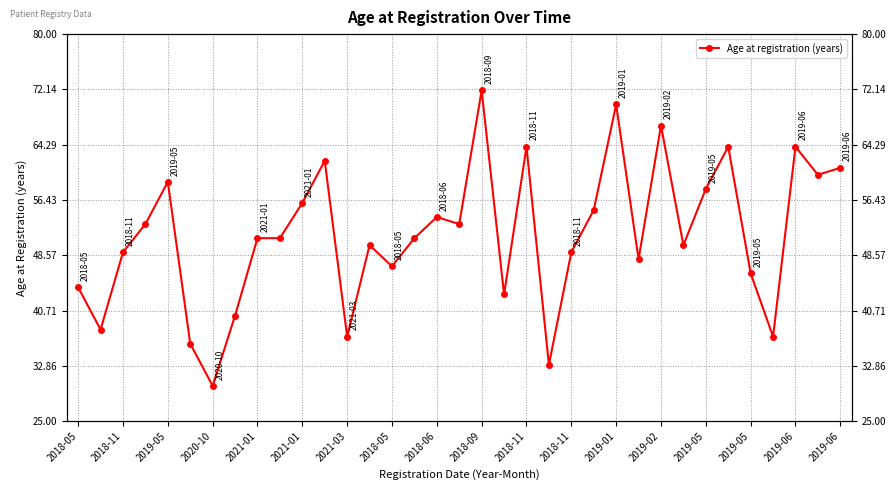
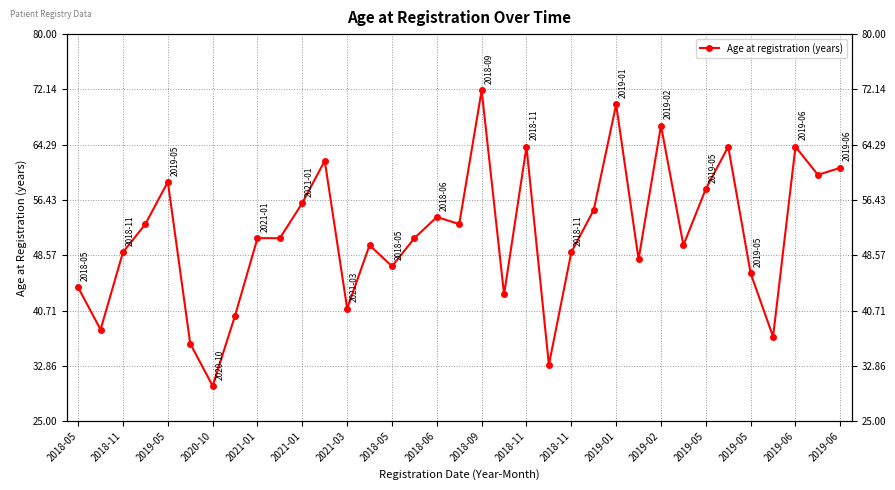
2021-03: 37 -> 41
